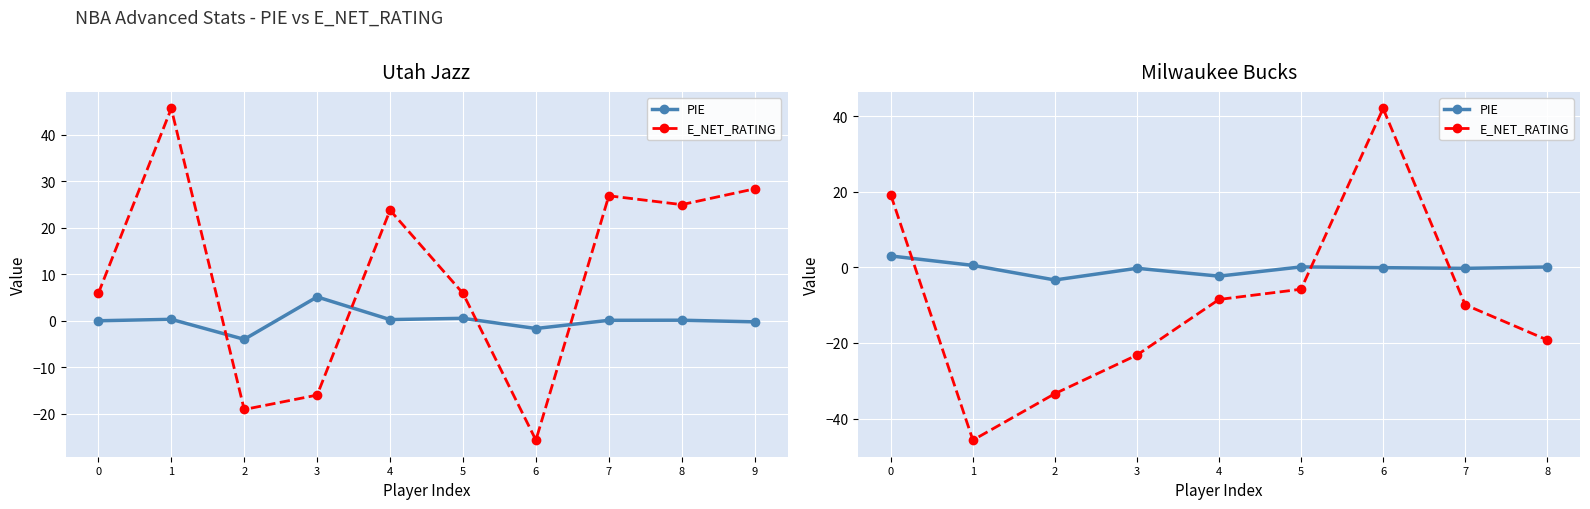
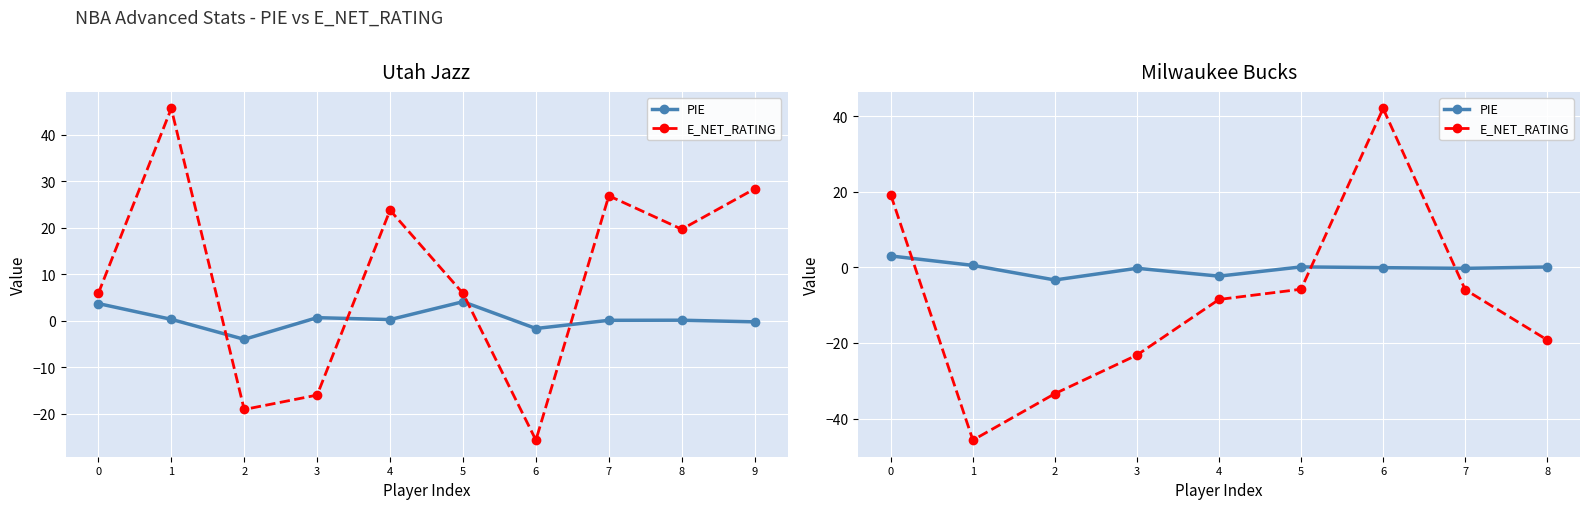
Utah Jazz, PIE, 0: 0 -> 4
Utah Jazz, PIE, 3: 5 -> 1
Utah Jazz, PIE, 5: 1 -> 4
Utah Jazz, E_NET_RATING, 8: 25 -> 20
Milwaukee Bucks, E_NET_RATING, 7: -10 -> -6
